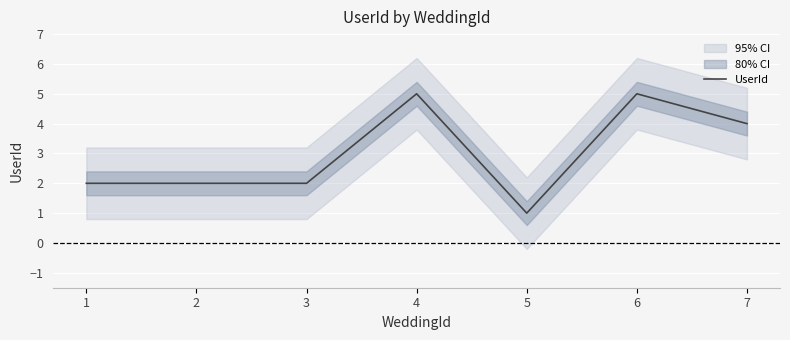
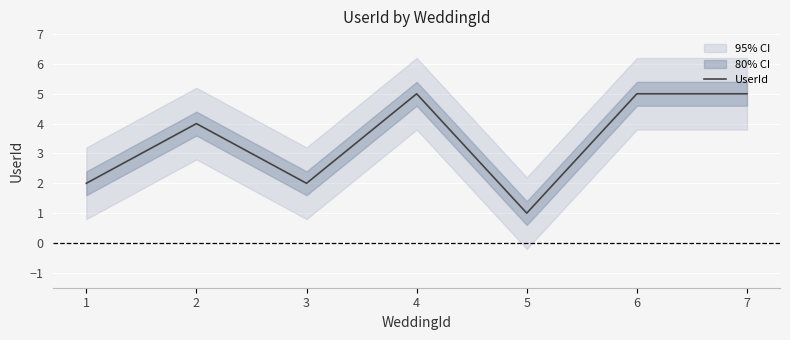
UserId, 2: 2 -> 4
UserId, 7: 4 -> 5
